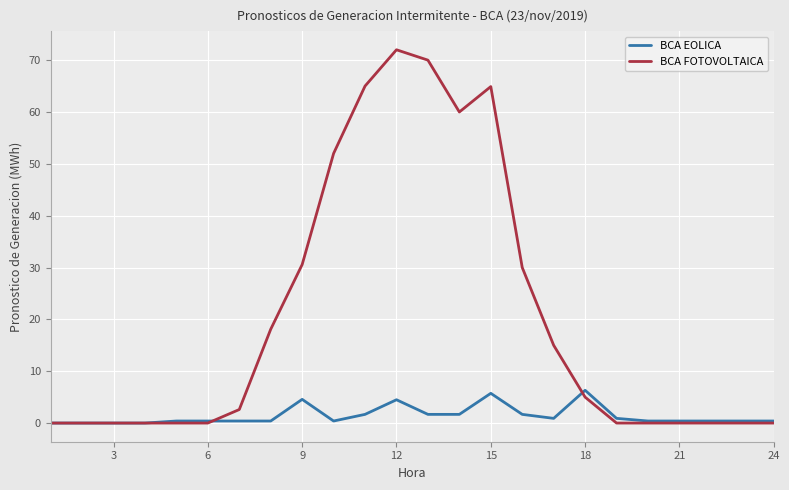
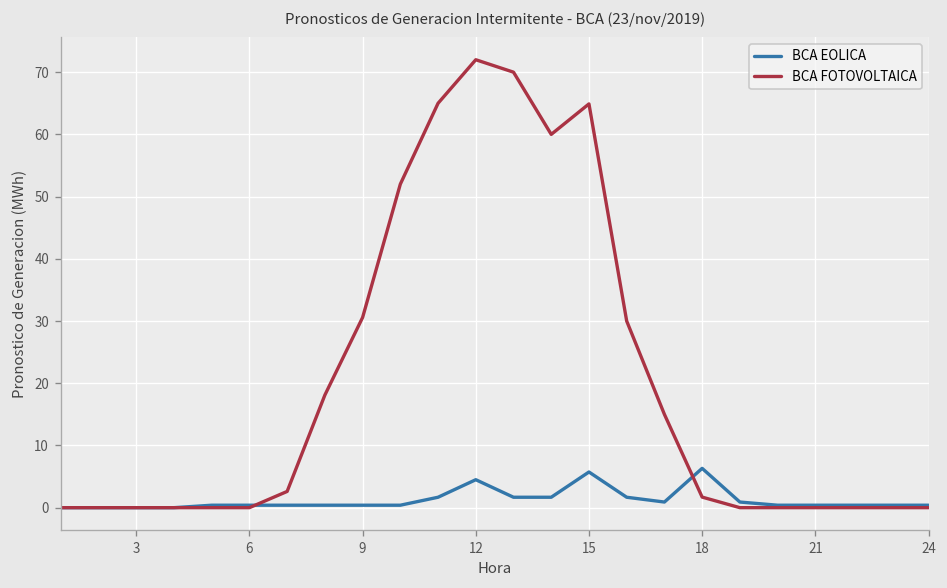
BCA EOLICA, 9: 5 -> 0
BCA FOTOVOLTAICA, 18: 5 -> 2
